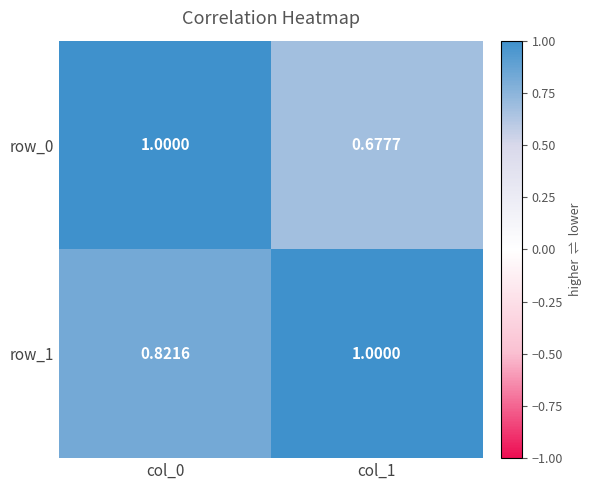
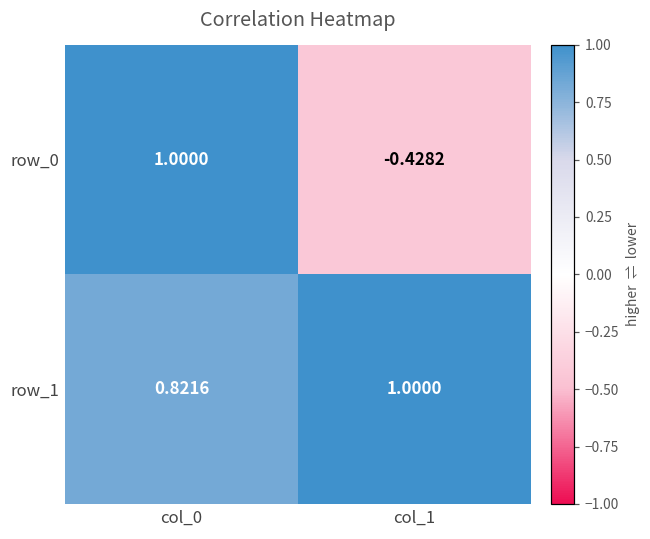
row_0, col_1: 0.6777 -> -0.4282
